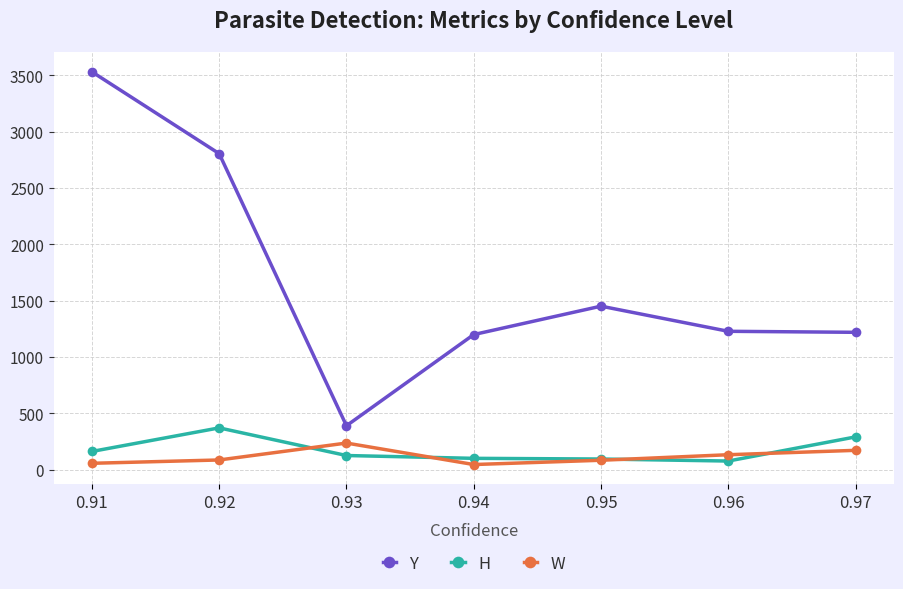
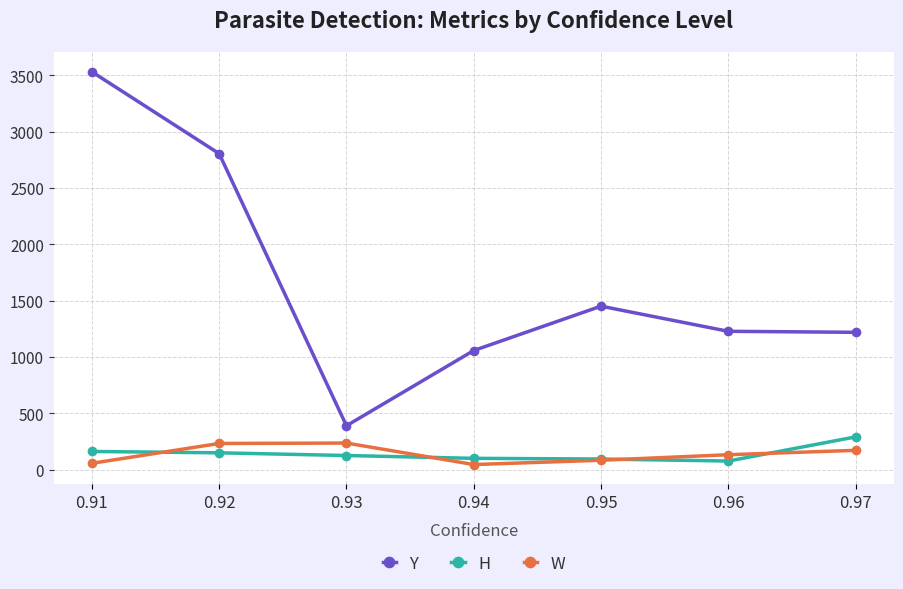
H, 0.92: 370 -> 150
W, 0.92: 90 -> 230
Y, 0.94: 1200 -> 1060
